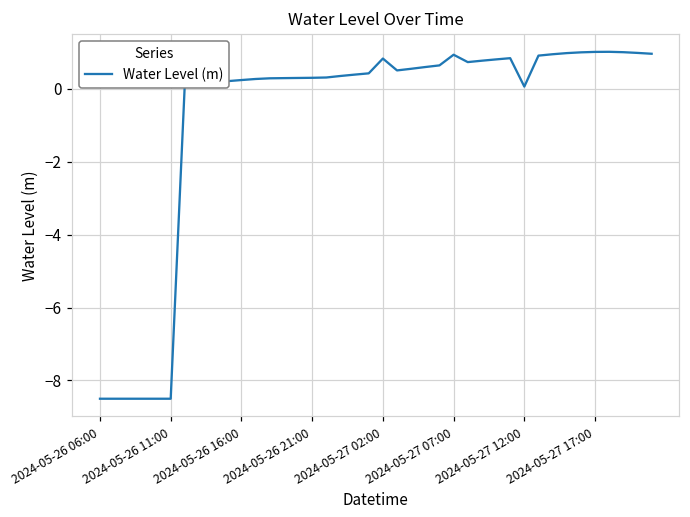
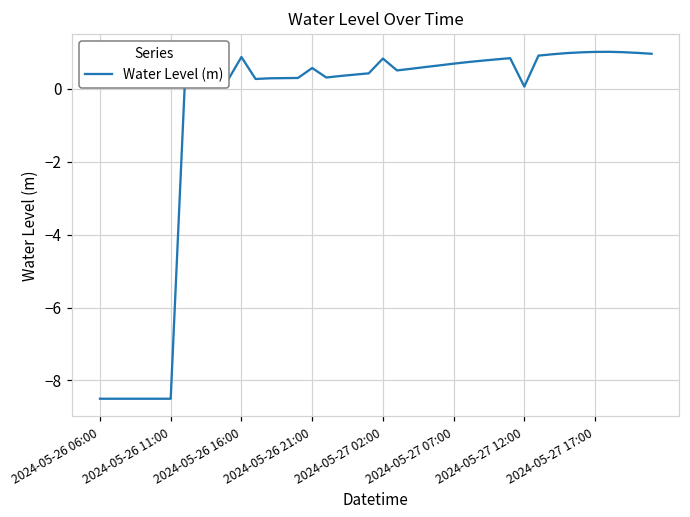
2024-05-26 16:00: 0.2 -> 0.9
2024-05-26 21:00: 0.3 -> 0.6
2024-05-27 07:00: 0.9 -> 0.7
